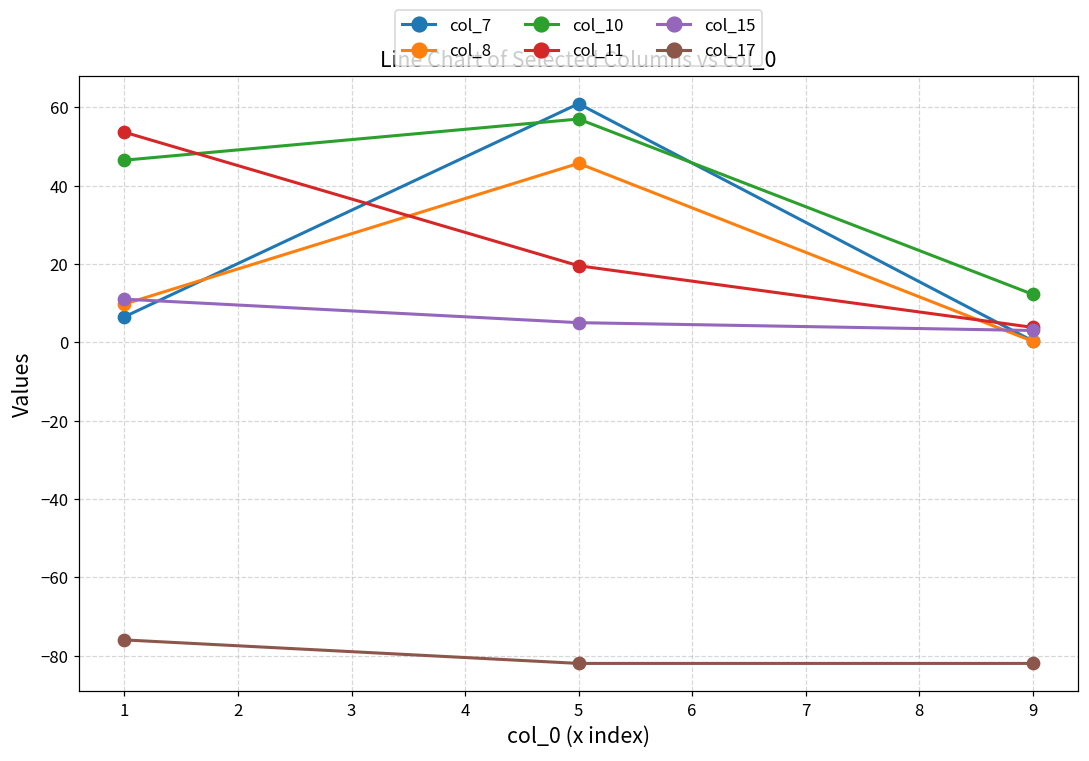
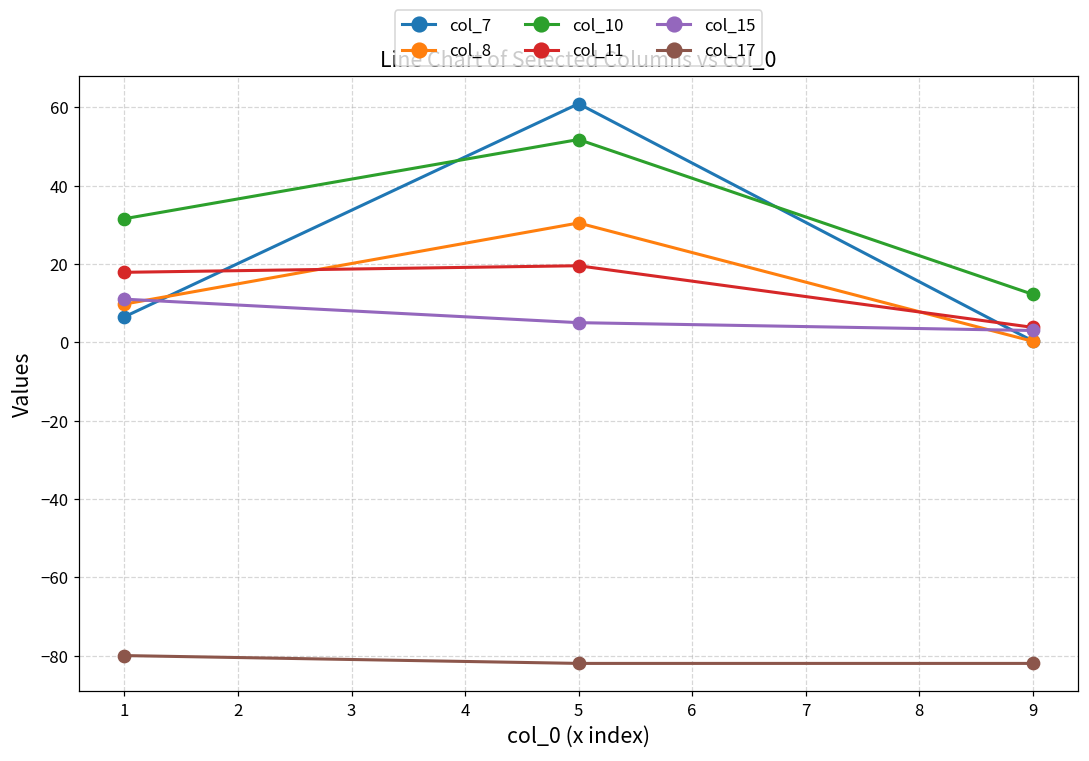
col_10, 1: 46 -> 32
col_11, 1: 54 -> 18
col_17, 1: -76 -> -80
col_8, 5: 46 -> 30
col_10, 5: 57 -> 52
